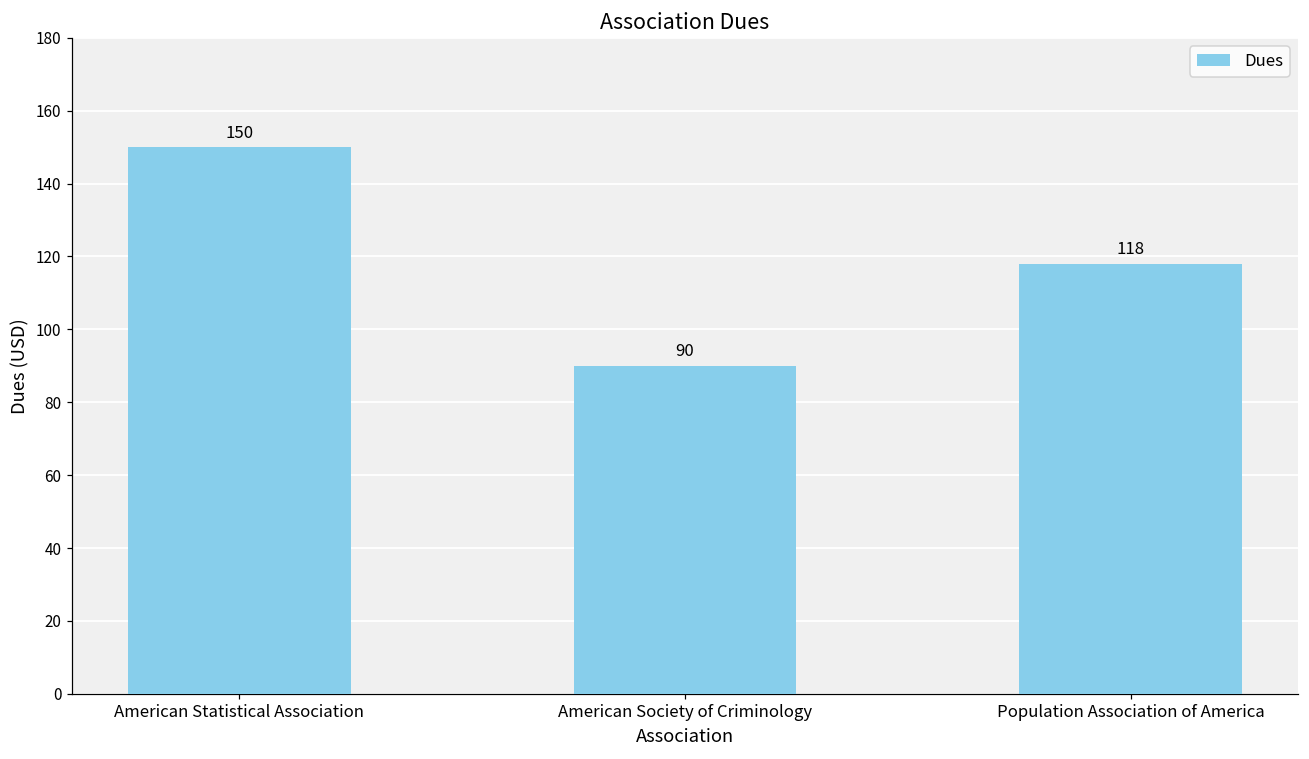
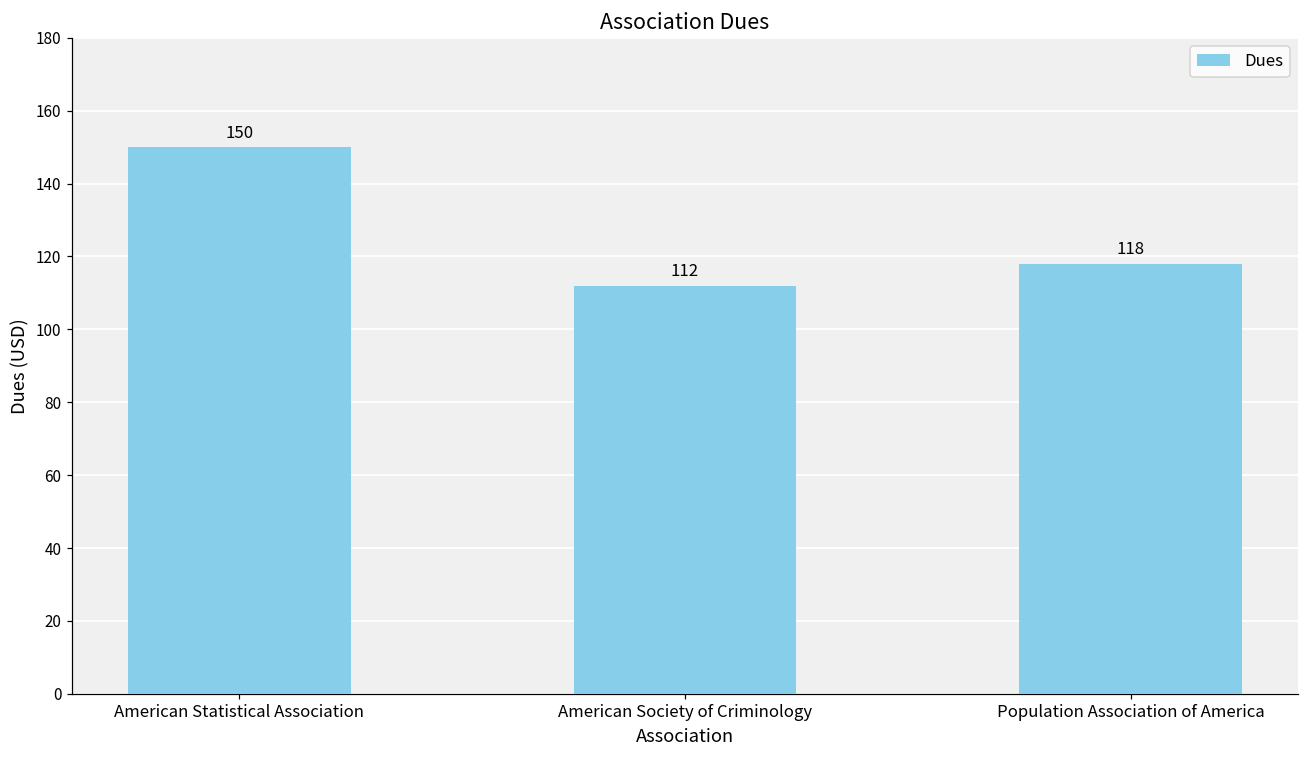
American Society of Criminology: 90 -> 112
